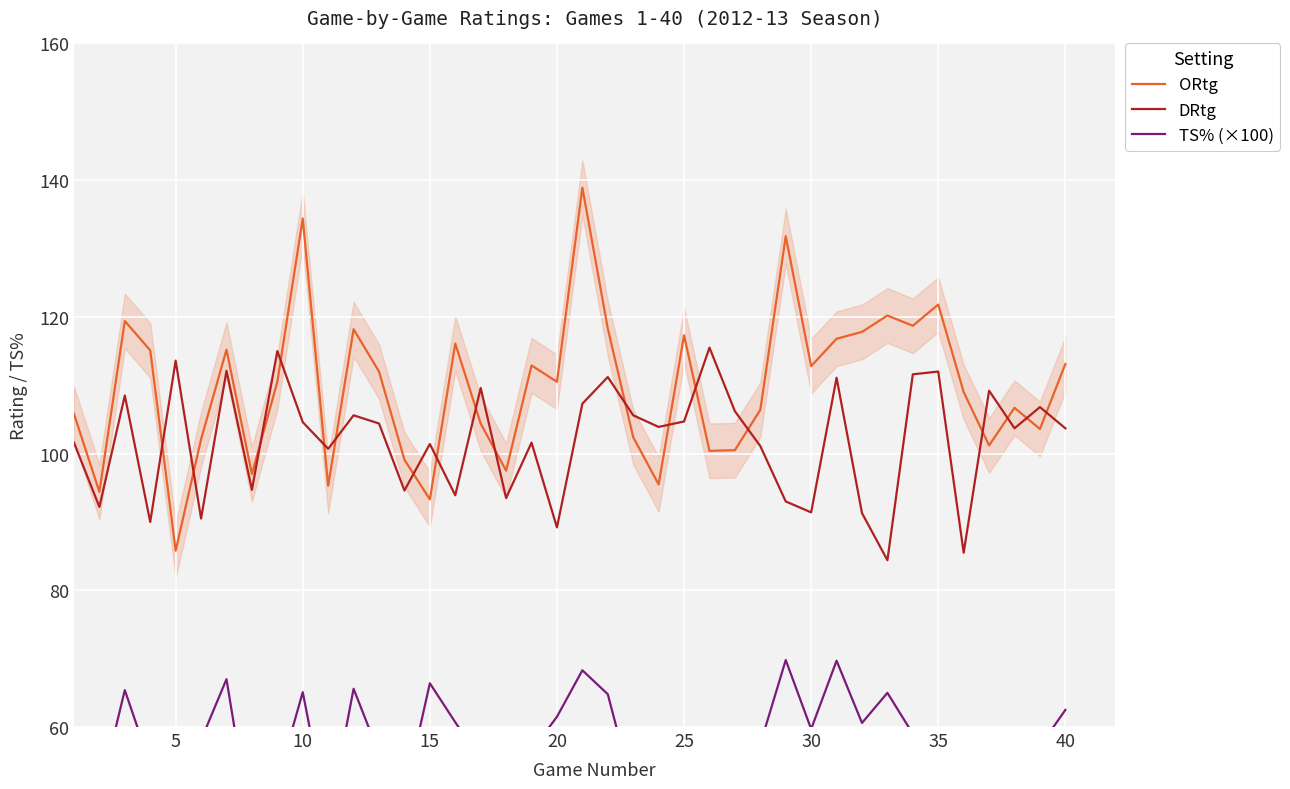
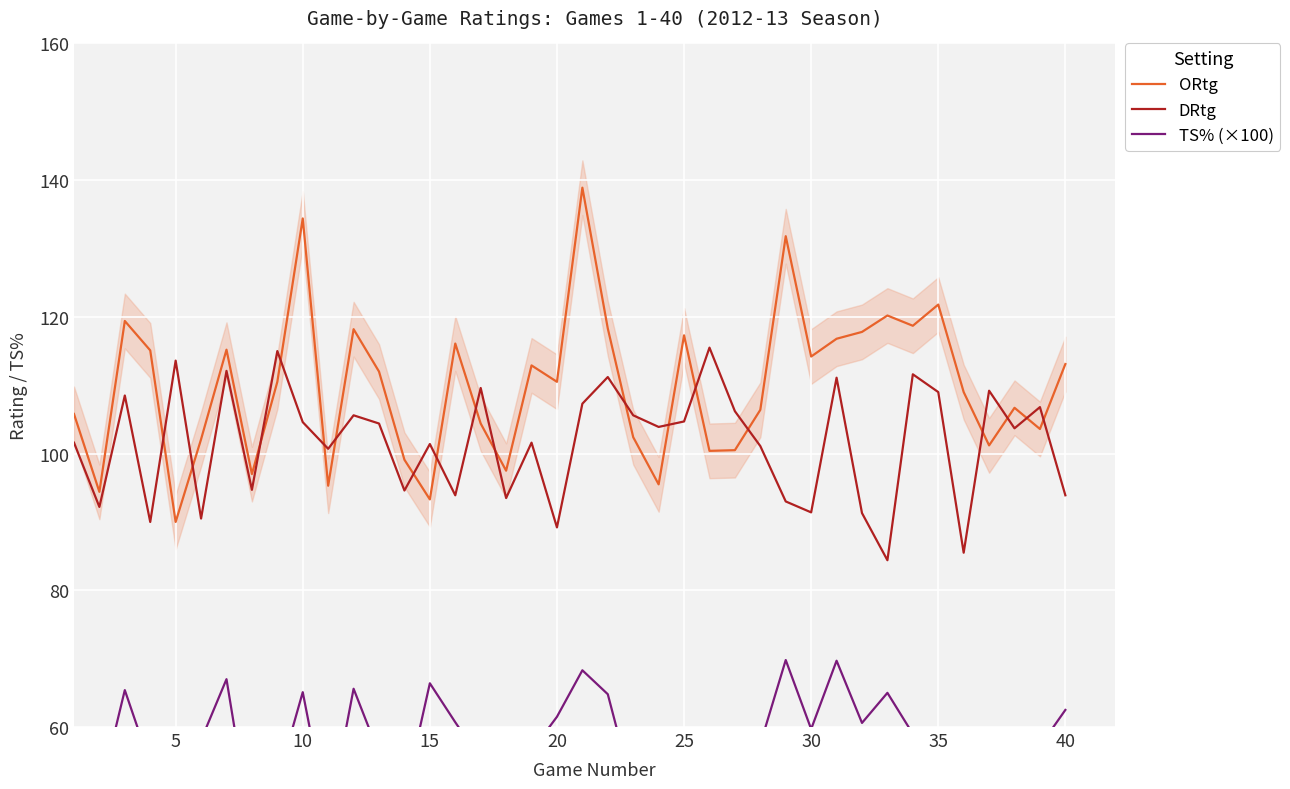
ORtg, 5: 86 -> 90
ORtg, 30: 113 -> 114
DRtg, 35: 112 -> 109
DRtg, 40: 104 -> 94
